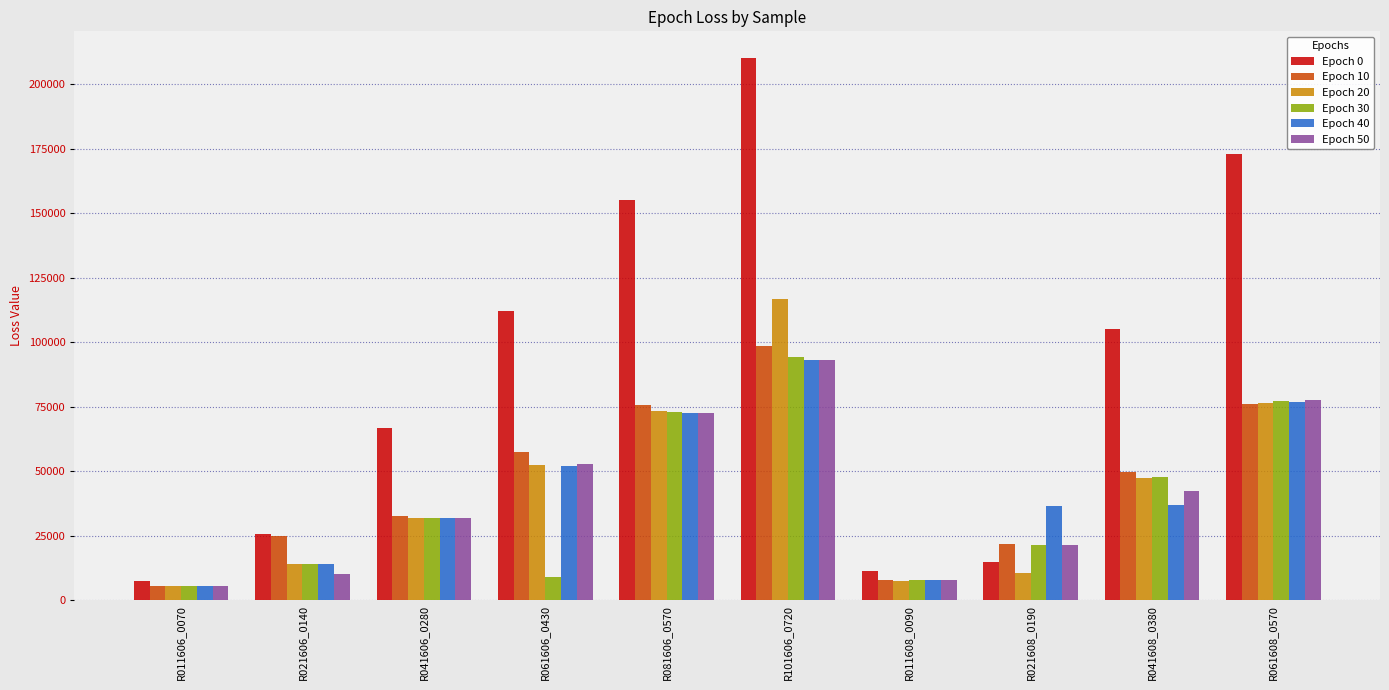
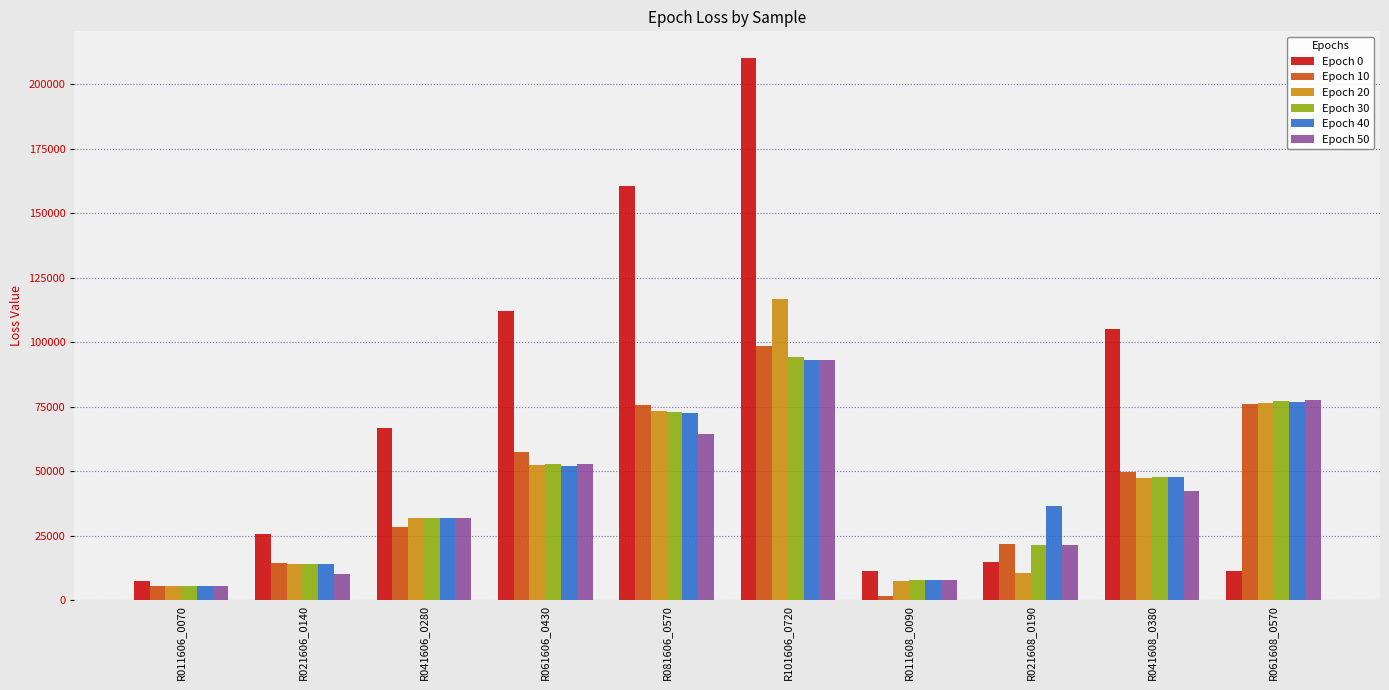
Epoch 10, R021606_0140: 25000 -> 14000
Epoch 10, R041606_0280: 32000 -> 28000
Epoch 30, R061606_0430: 9000 -> 53000
Epoch 0, R081606_0570: 155000 -> 160000
Epoch 50, R081606_0570: 73000 -> 65000
Epoch 10, R011608_0090: 8000 -> 2000
Epoch 40, R041608_0380: 37000 -> 48000
Epoch 0, R061608_0570: 173000 -> 11000
